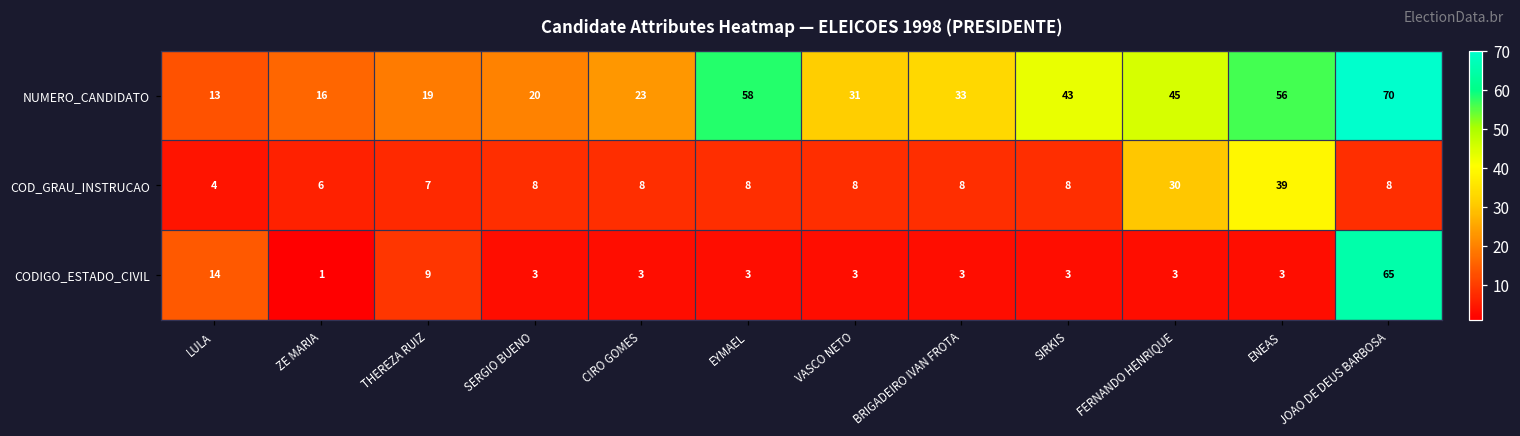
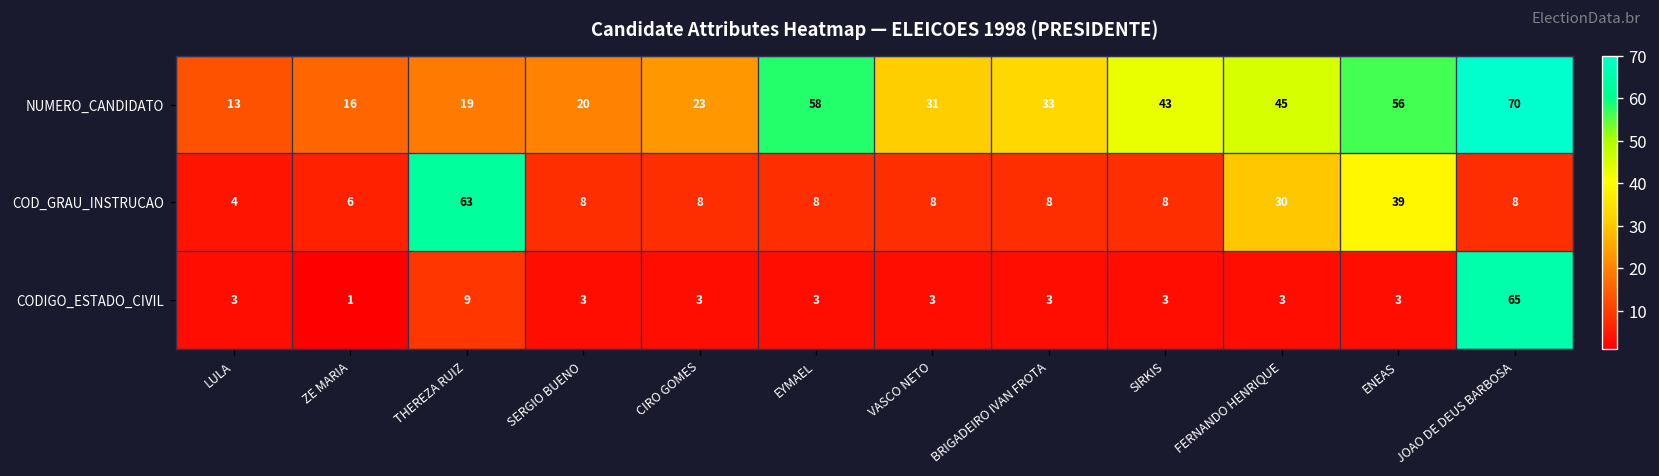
COD_GRAU_INSTRUCAO, THEREZA RUIZ: 7 -> 63
CODIGO_ESTADO_CIVIL, LULA: 14 -> 3
